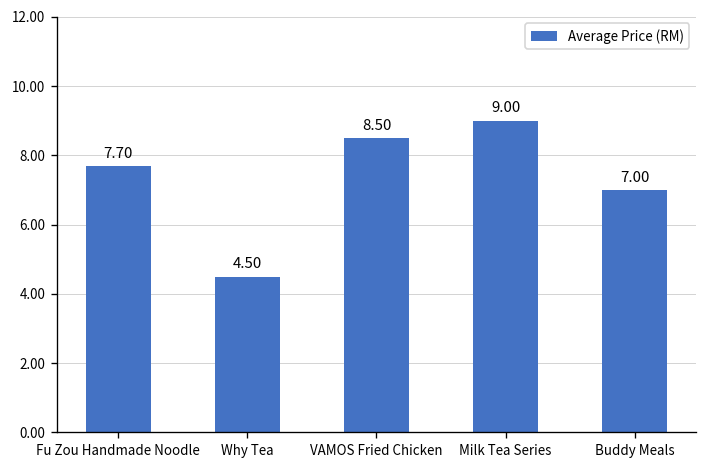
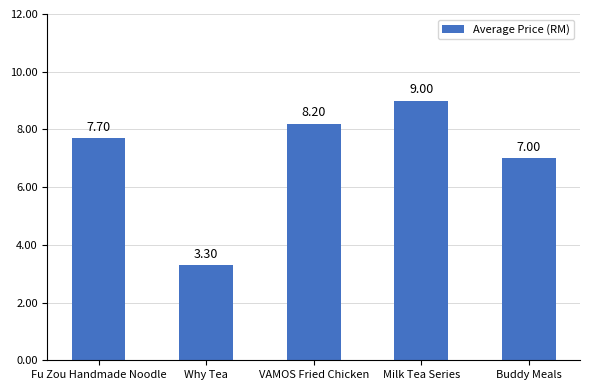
Why Tea: 4.50 -> 3.30
VAMOS Fried Chicken: 8.50 -> 8.20
